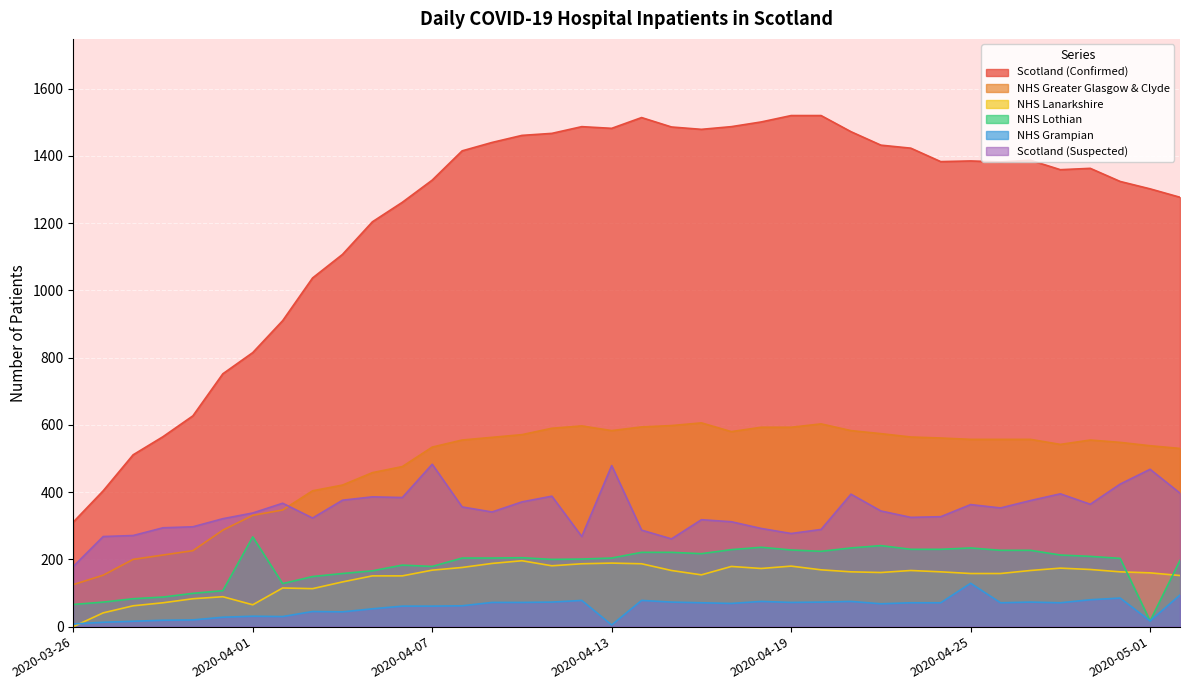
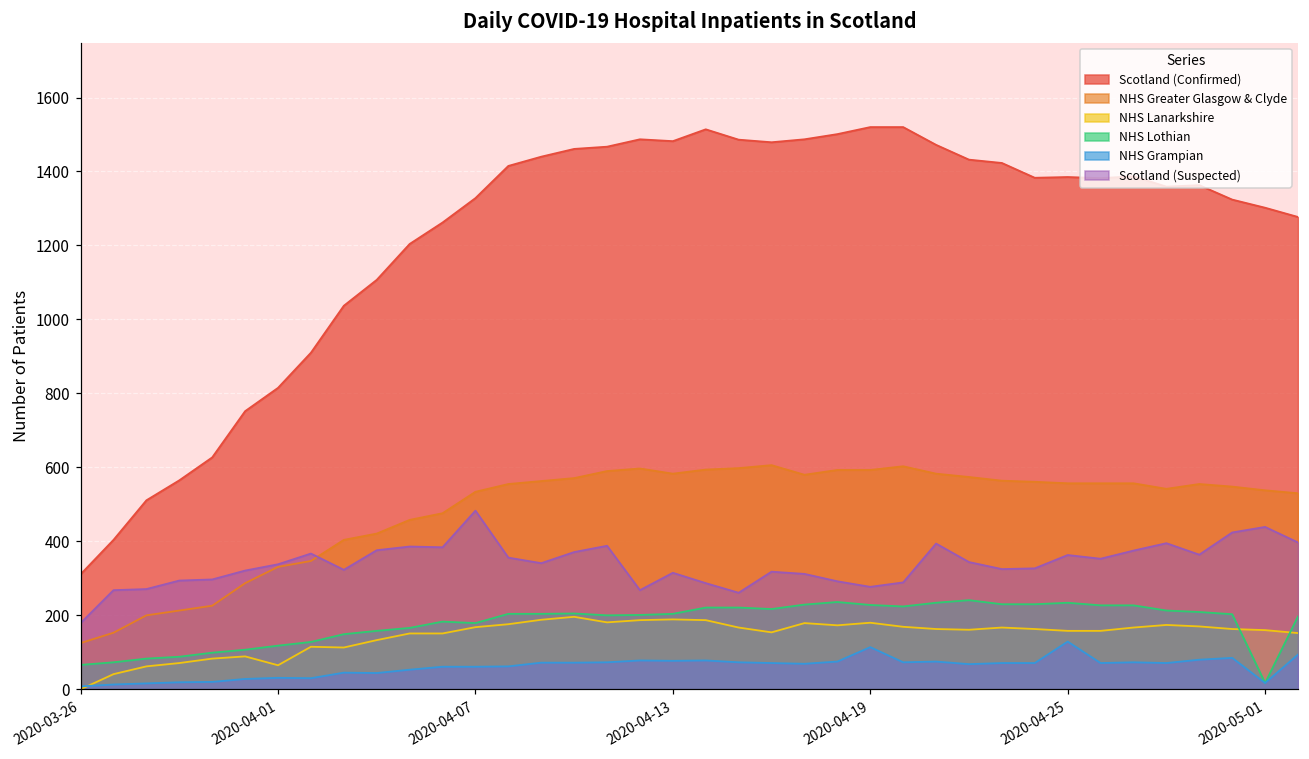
NHS Lothian, 2020-04-01: 270 -> 120
NHS Grampian, 2020-04-13: 10 -> 80
Scotland (Suspected), 2020-04-13: 480 -> 320
NHS Grampian, 2020-04-19: 70 -> 110
Scotland (Suspected), 2020-05-01: 470 -> 440
